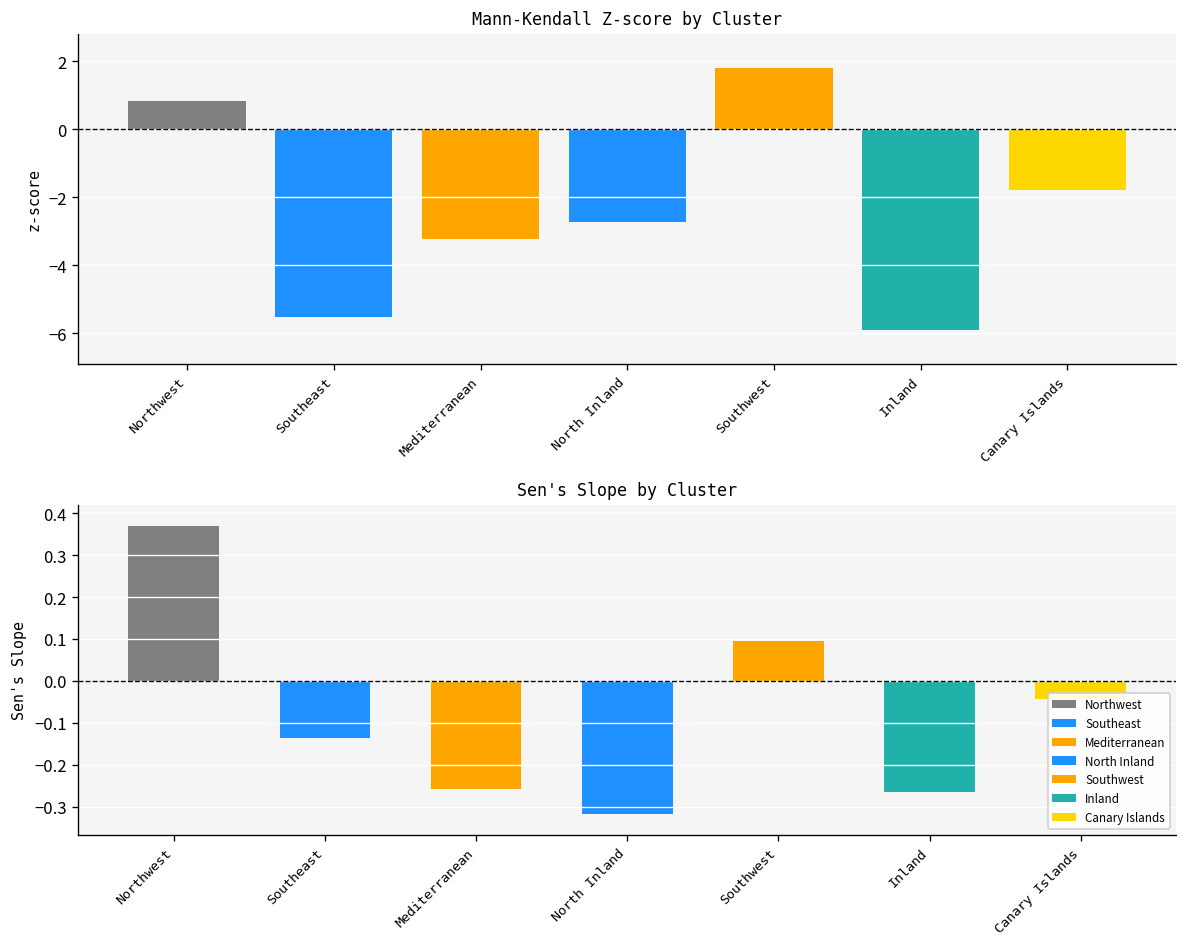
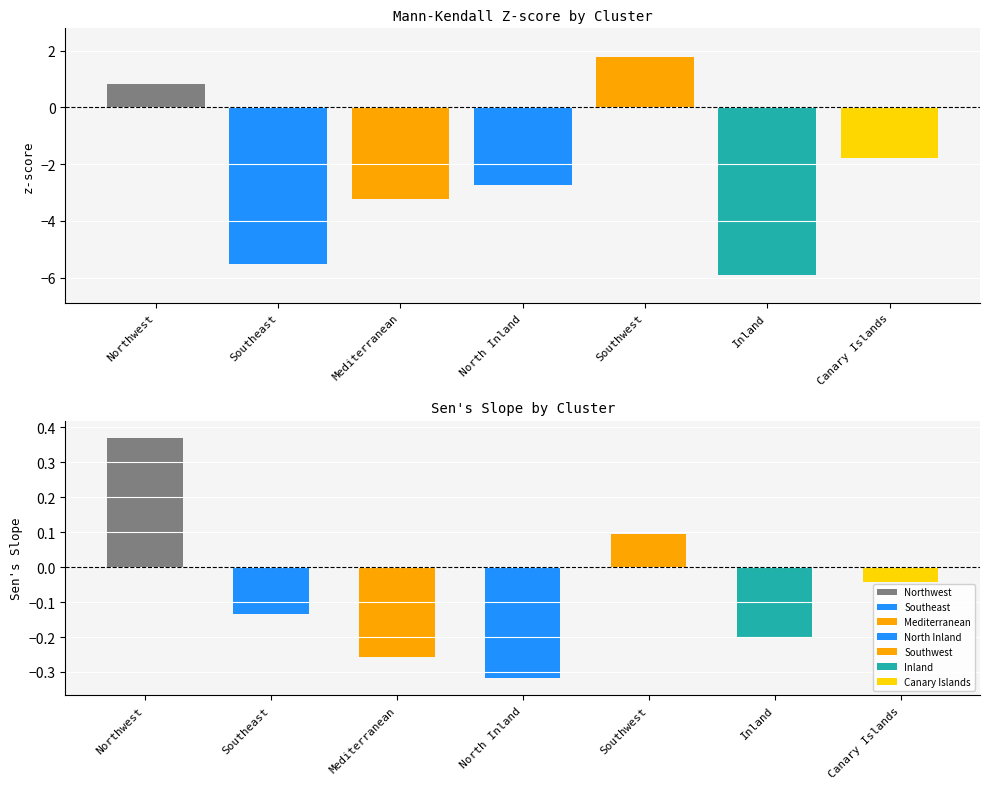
Sen's Slope by Cluster, Inland: -0.26 -> -0.20
